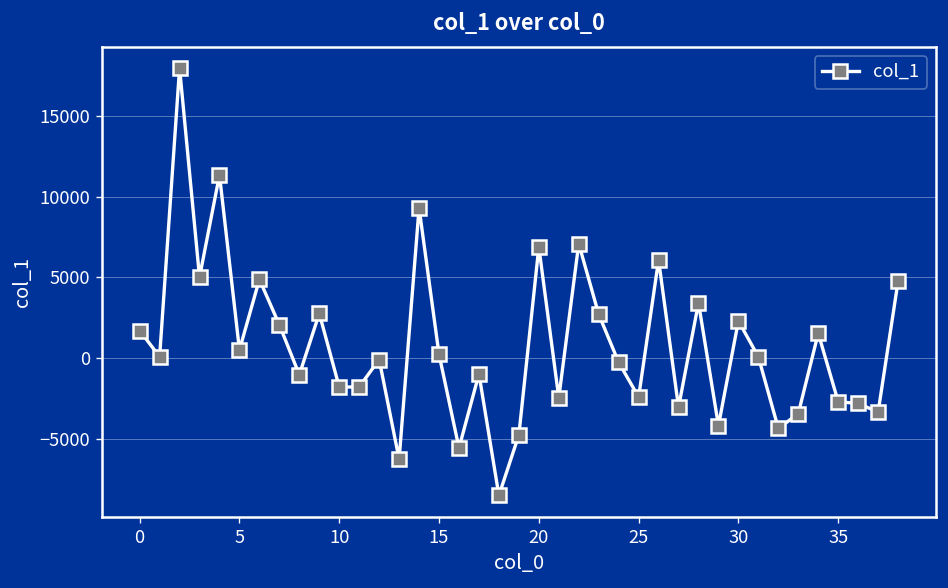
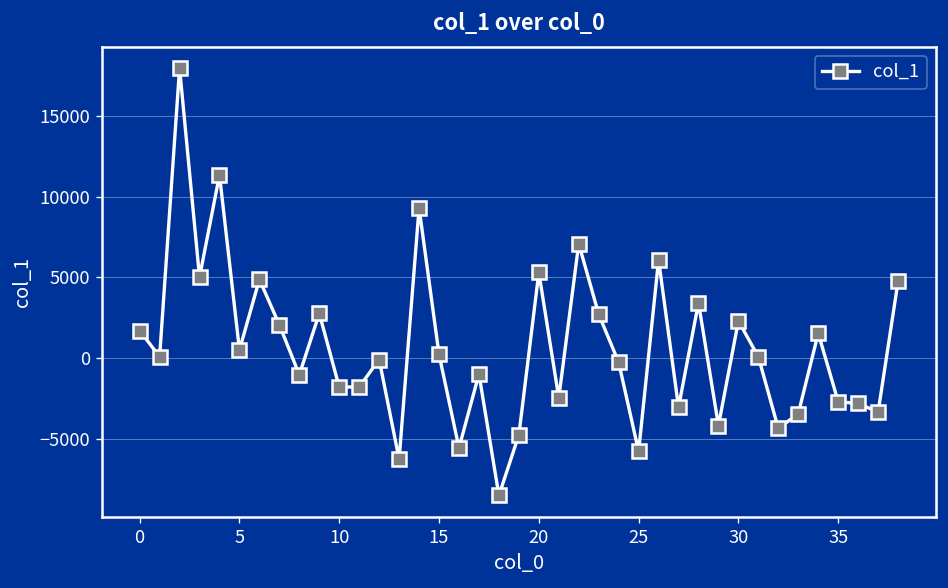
20: 6900 -> 5300
25: -2400 -> -5800
